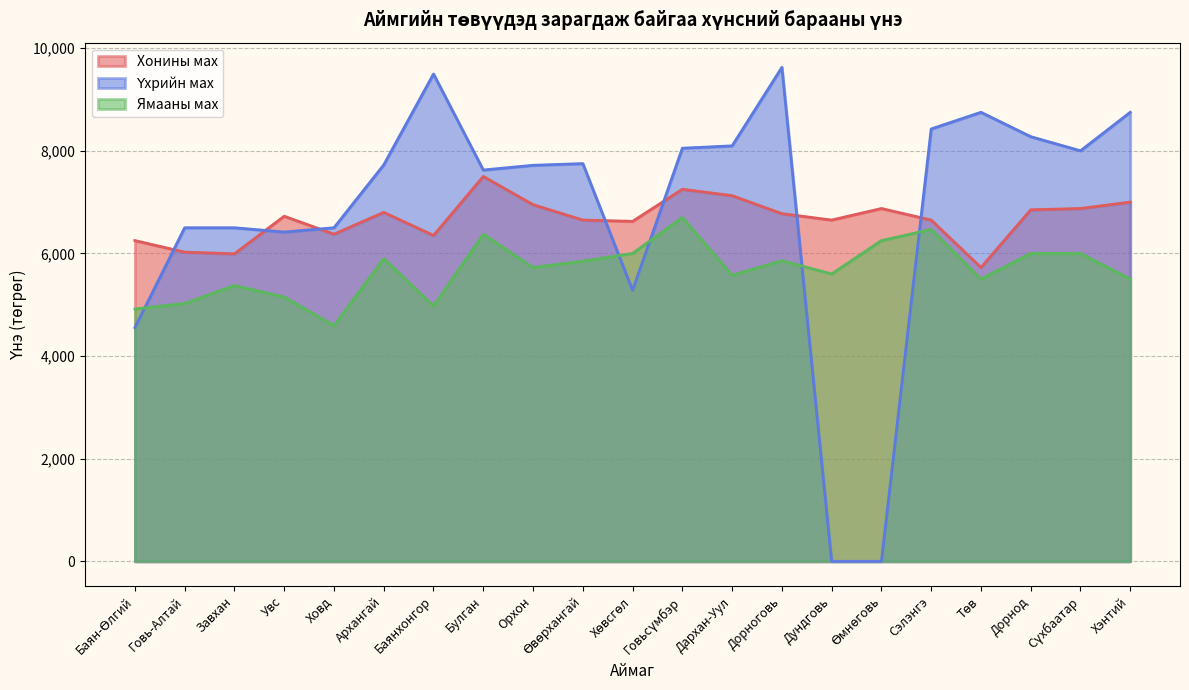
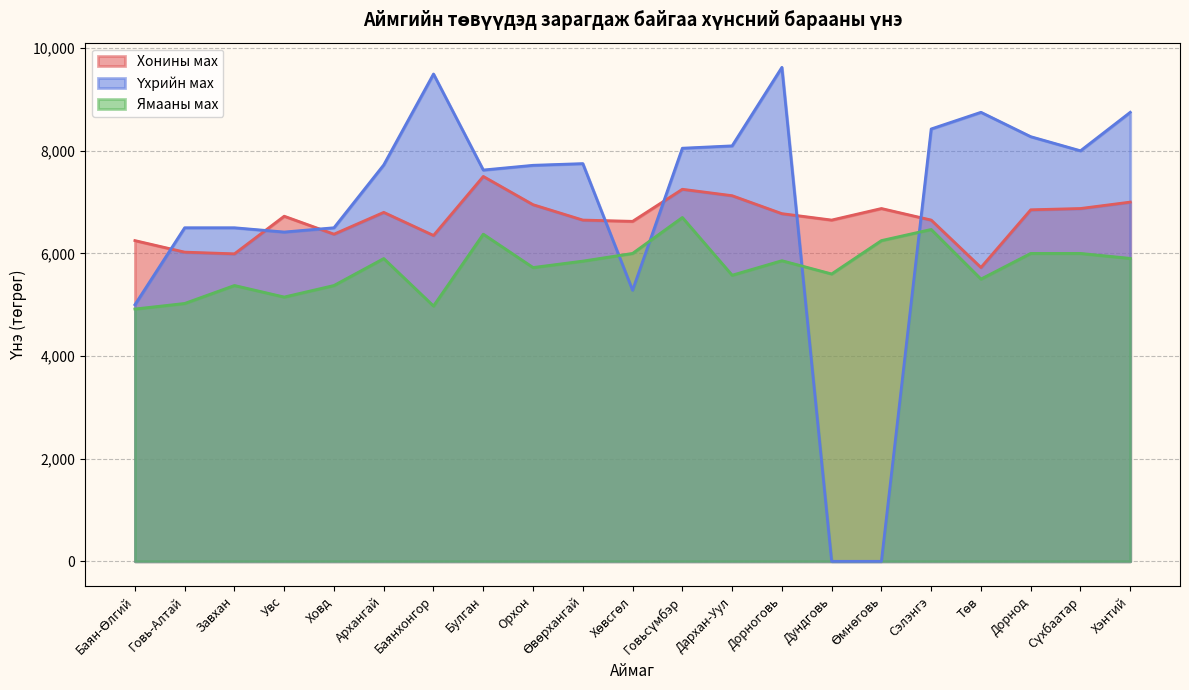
Үхрийн мах, Баян-Өлгий: 4,600 -> 5,000
Ямааны мах, Ховд: 4,600 -> 5,400
Ямааны мах, Хэнтий: 5,500 -> 5,900
